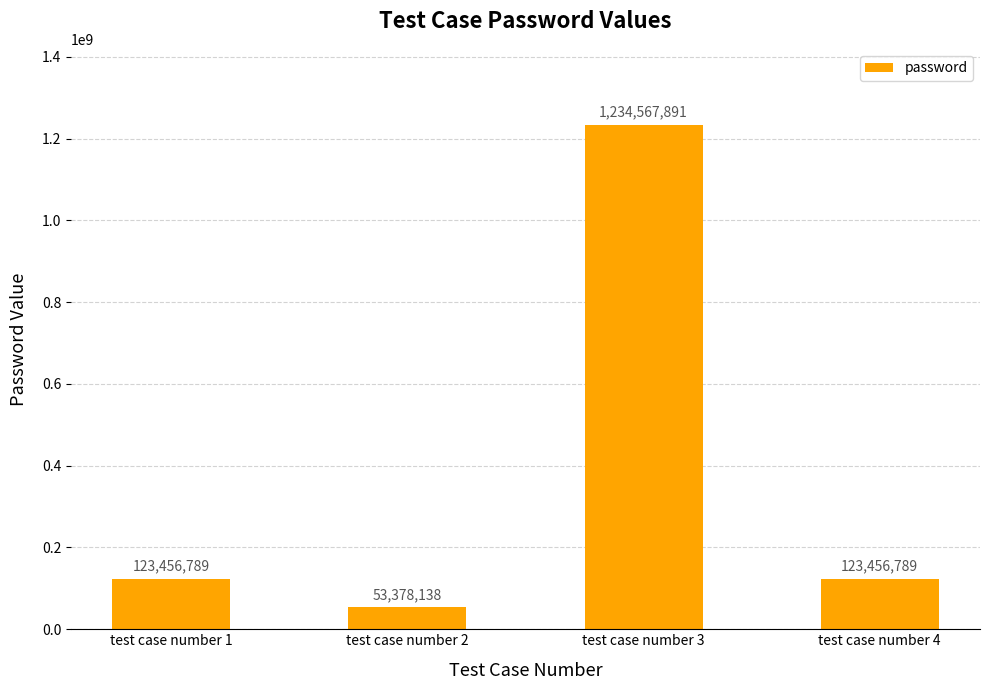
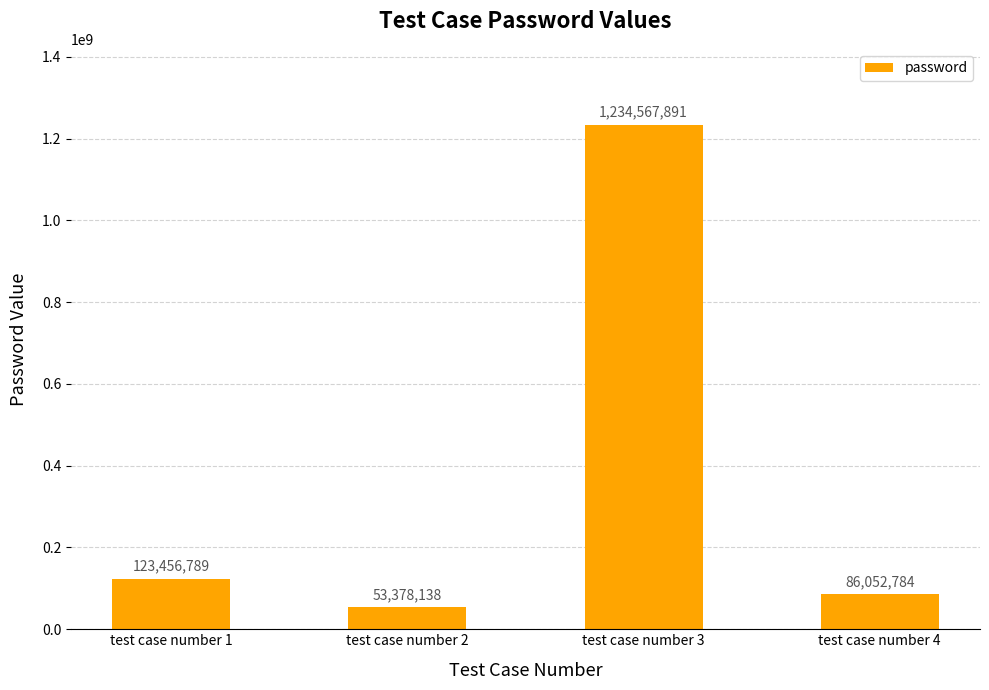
test case number 4: 123,456,789 -> 86,052,784
